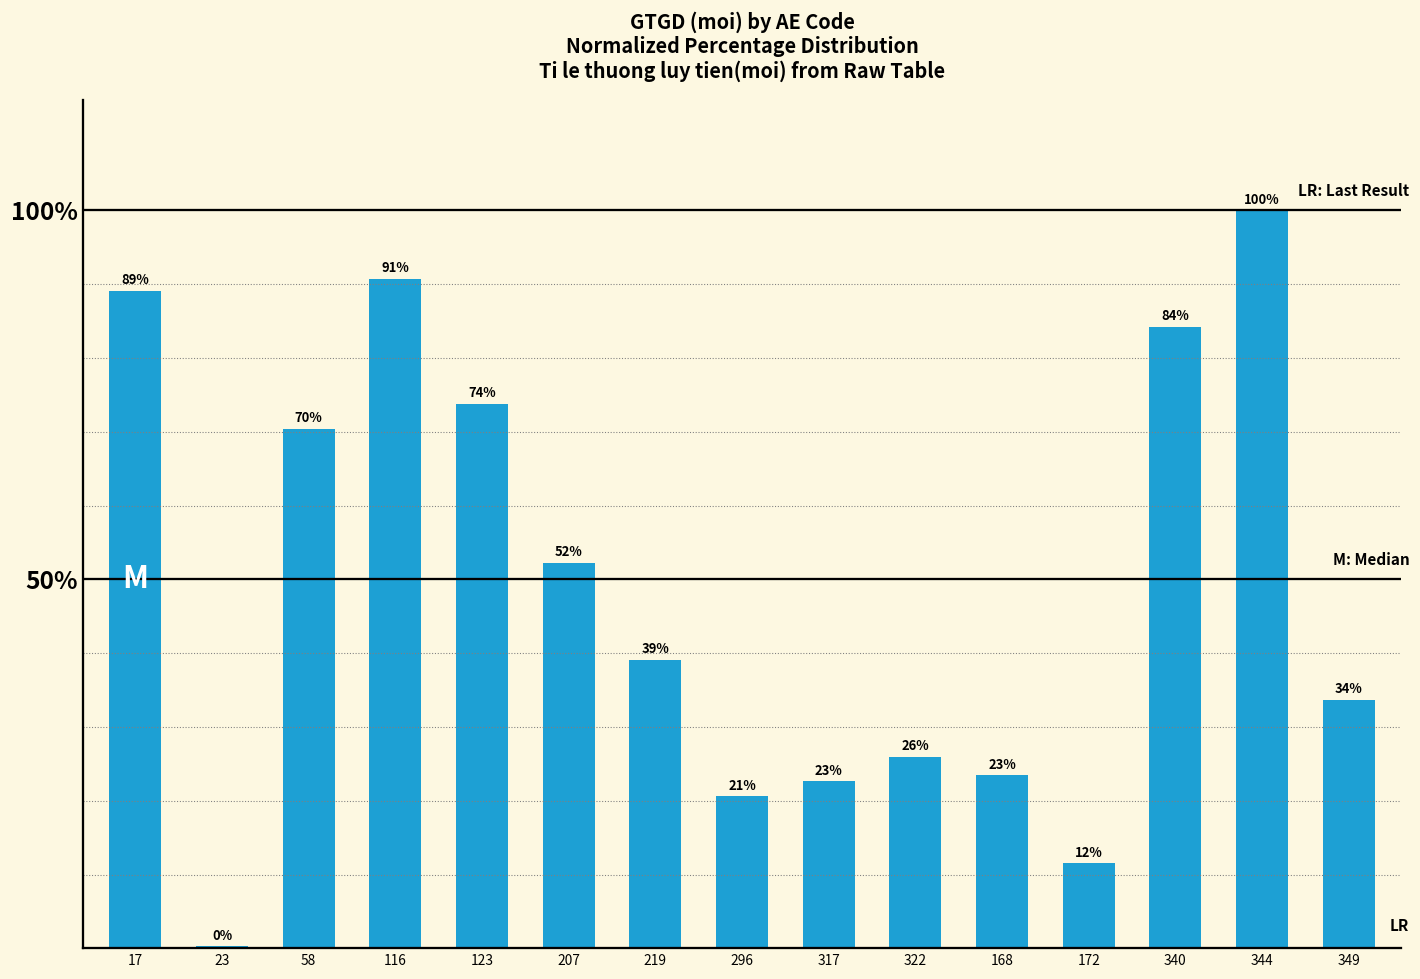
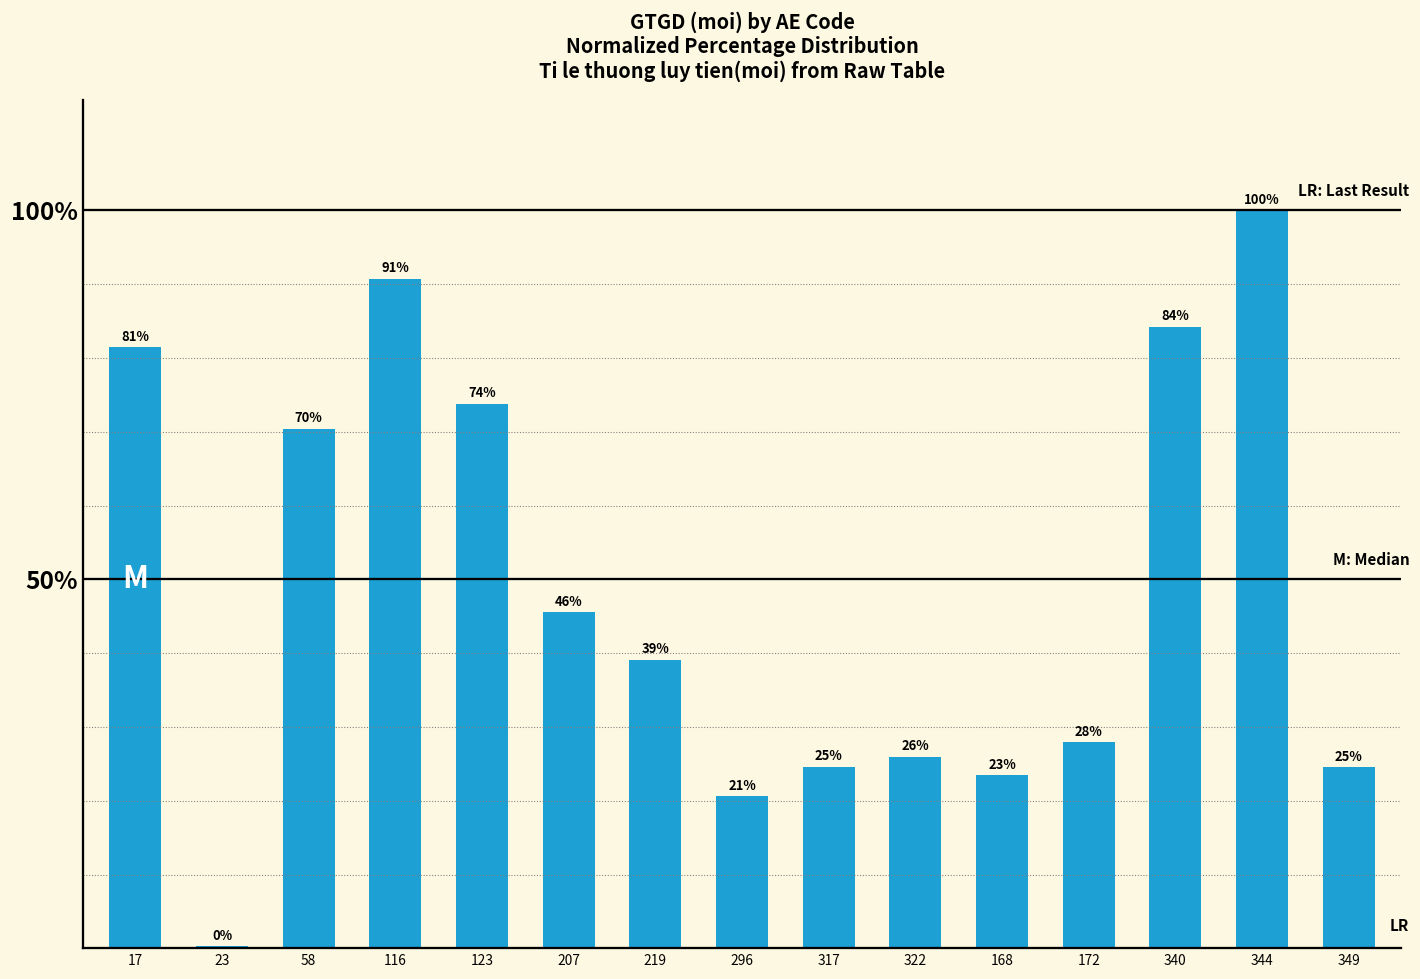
17: 89% -> 81%
207: 52% -> 46%
317: 23% -> 25%
172: 12% -> 28%
349: 34% -> 25%
